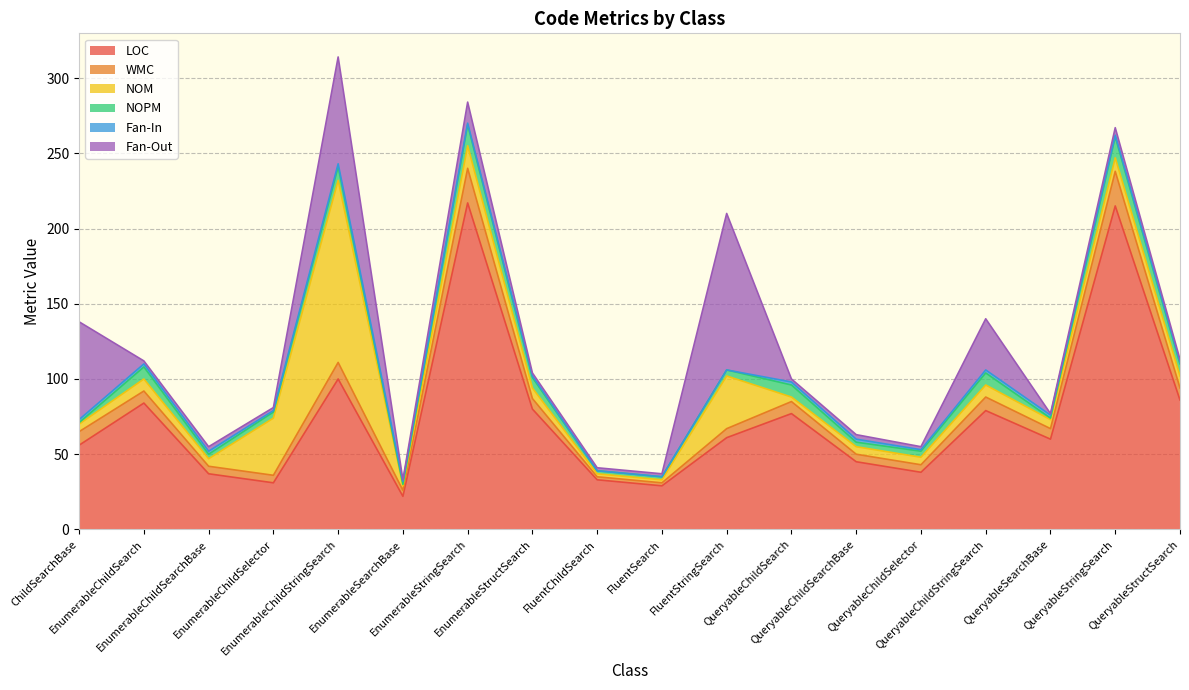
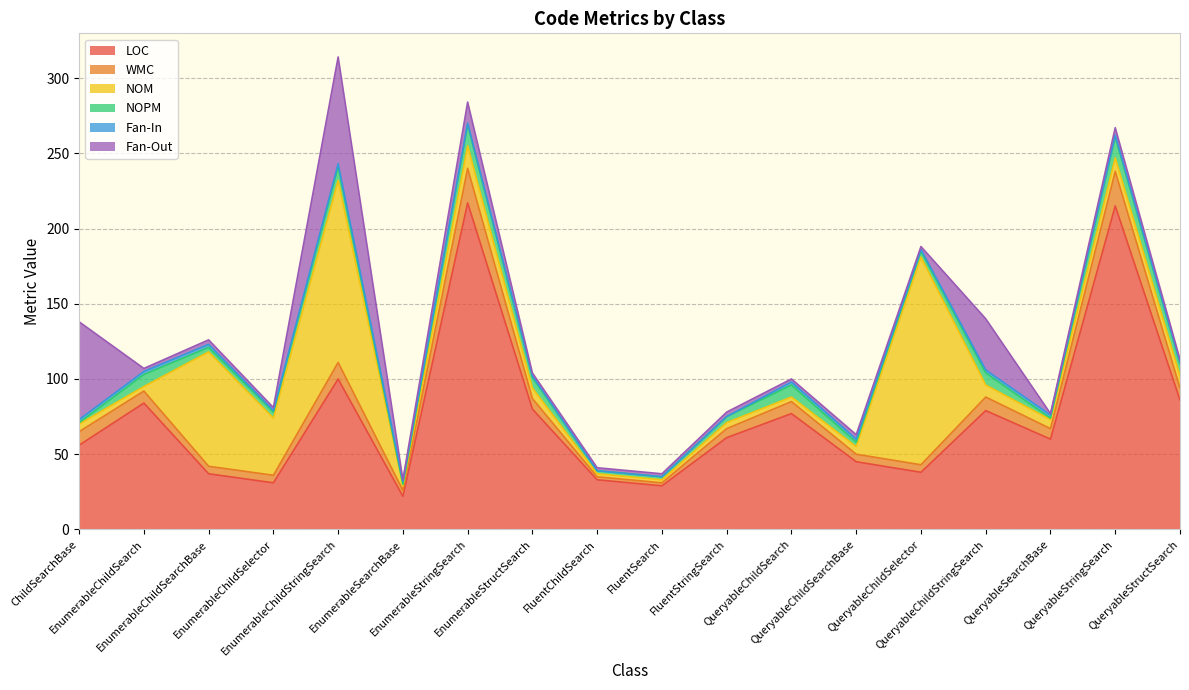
NOM, EnumerableChildSearch: 8 -> 3
NOM, EnumerableChildSearchBase: 5 -> 76
NOM, FluentStringSearch: 35 -> 4
Fan-Out, FluentStringSearch: 104 -> 3
NOM, QueryableChildSelector: 5 -> 138
